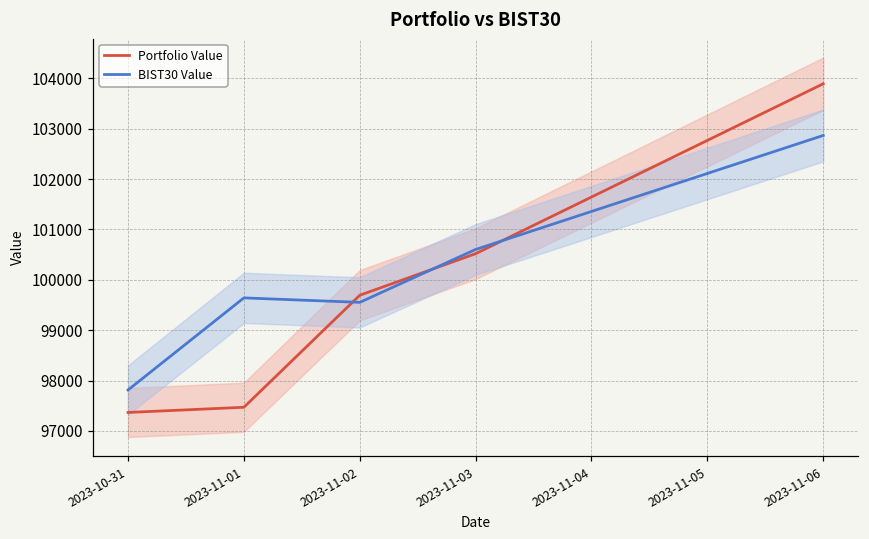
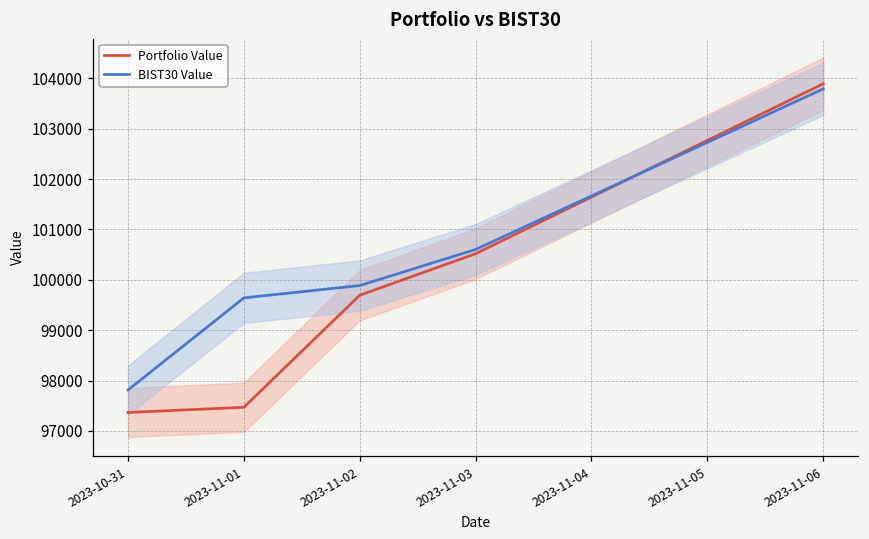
BIST30 Value, 2023-11-02: 99600 -> 99900
BIST30 Value, 2023-11-06: 102900 -> 103800
